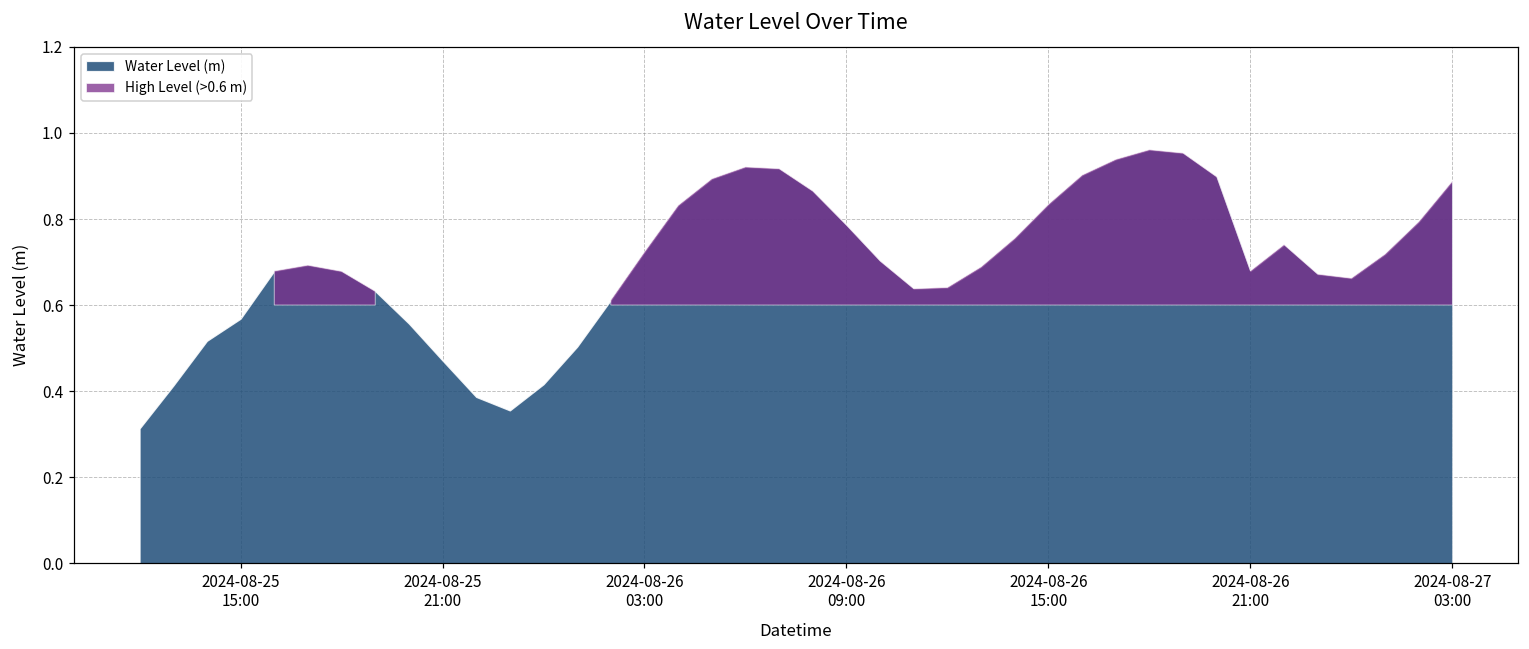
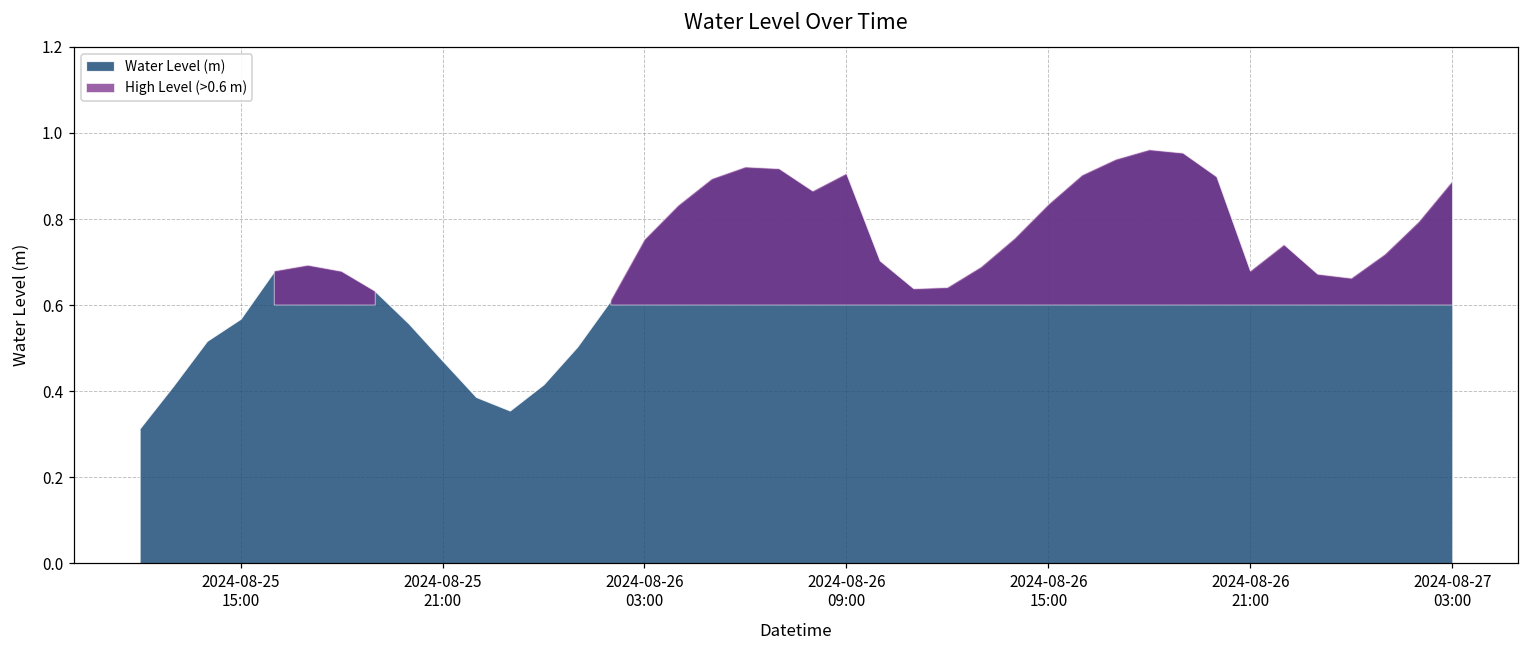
2024-08-26 03:00: 0.72 -> 0.75
2024-08-26 09:00: 0.79 -> 0.91
